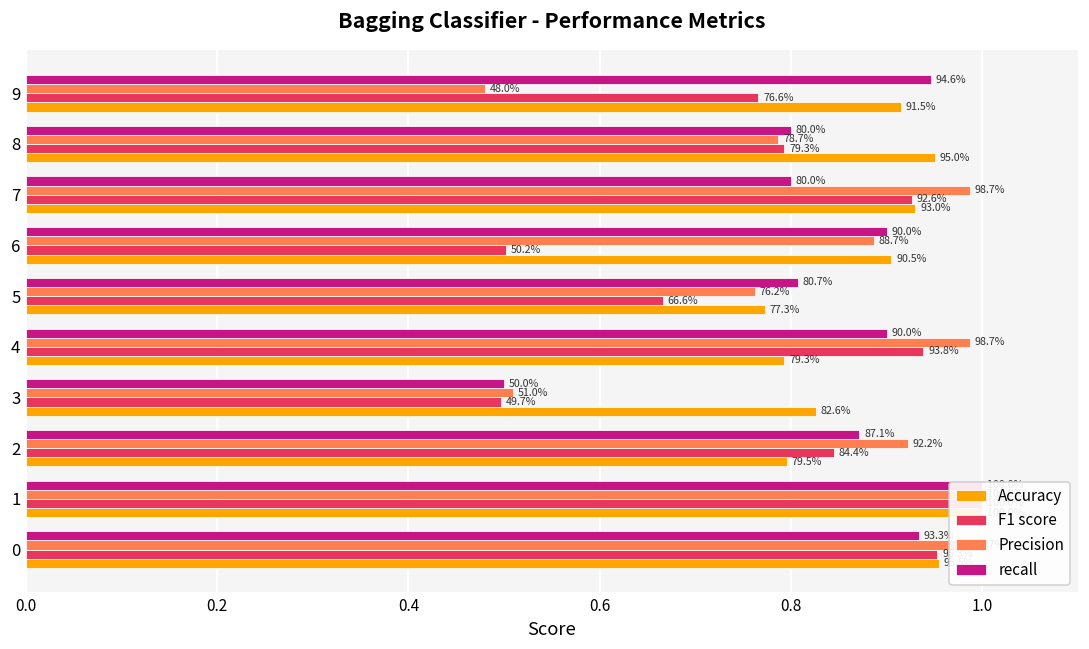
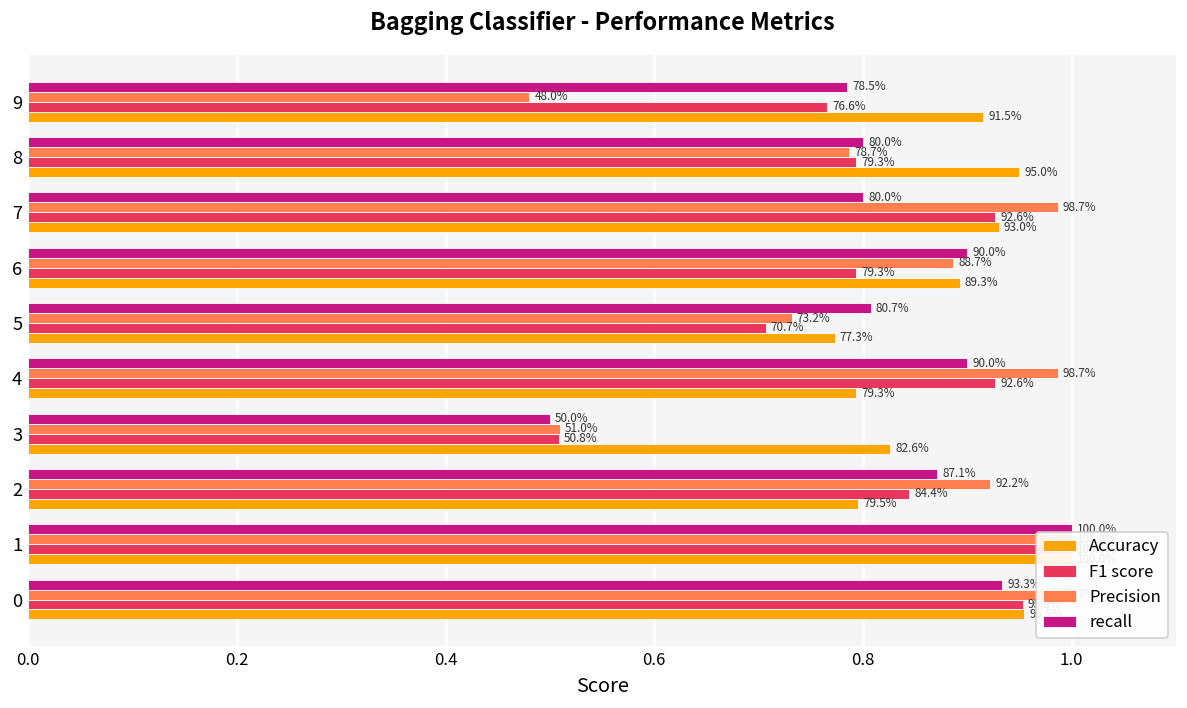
recall, 9: 94.6% -> 78.5%
F1 score, 6: 50.2% -> 79.3%
Accuracy, 6: 90.5% -> 89.3%
Precision, 5: 76.2% -> 73.2%
F1 score, 5: 66.6% -> 70.7%
F1 score, 4: 93.8% -> 92.6%
F1 score, 3: 49.7% -> 50.8%
